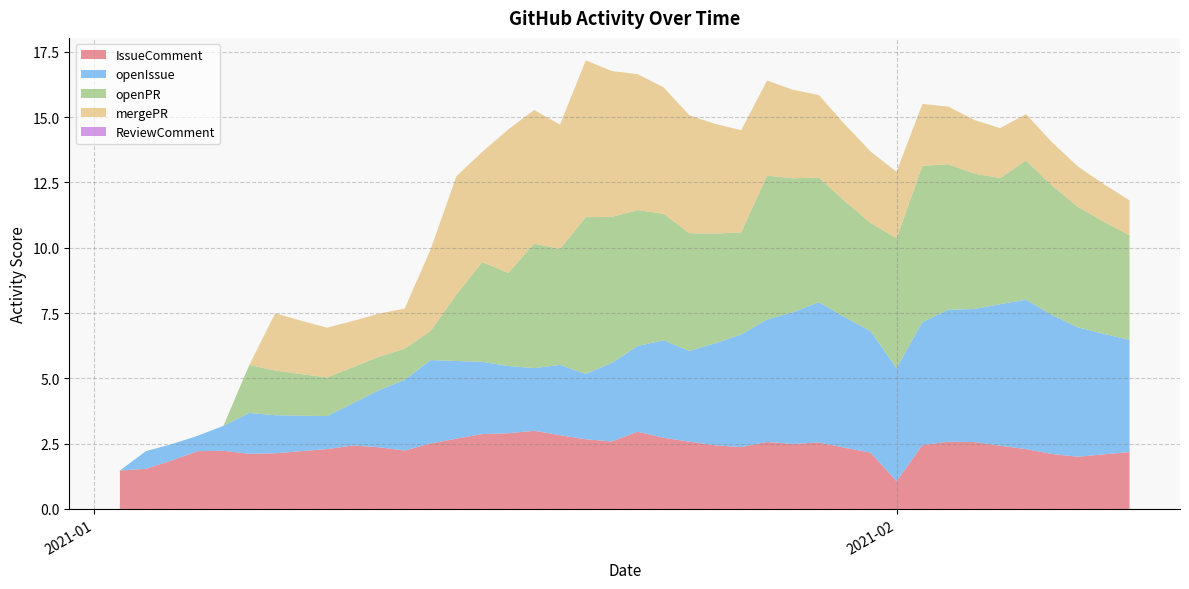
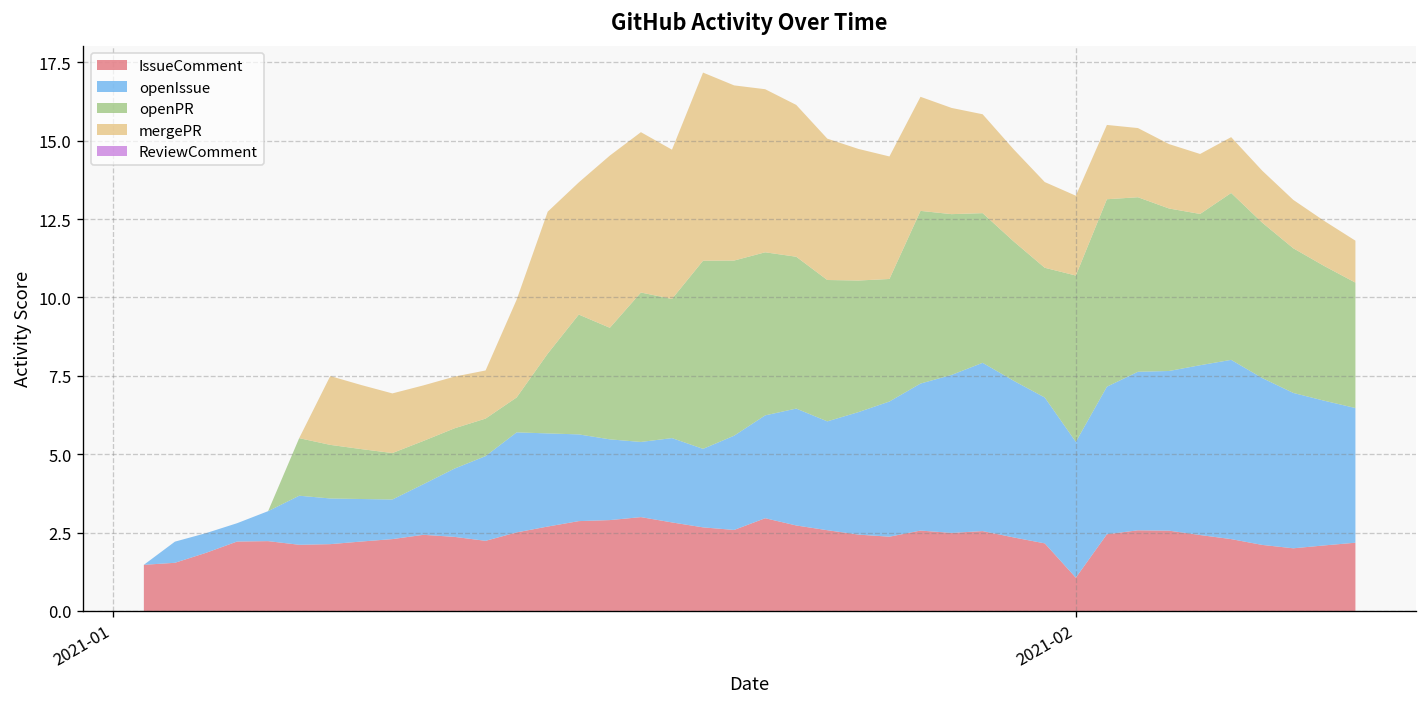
openPR, 2021-02: 5.0 -> 5.3
